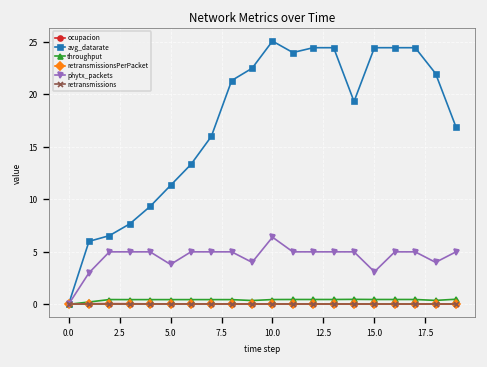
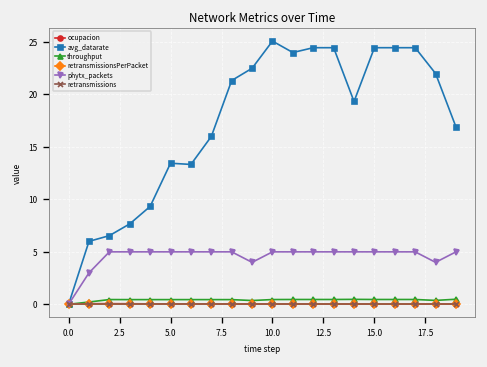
avg_datarate, 5.0: 11 -> 13
phytx_packets, 5.0: 4 -> 5
phytx_packets, 10.0: 6 -> 5
phytx_packets, 15.0: 3 -> 5
